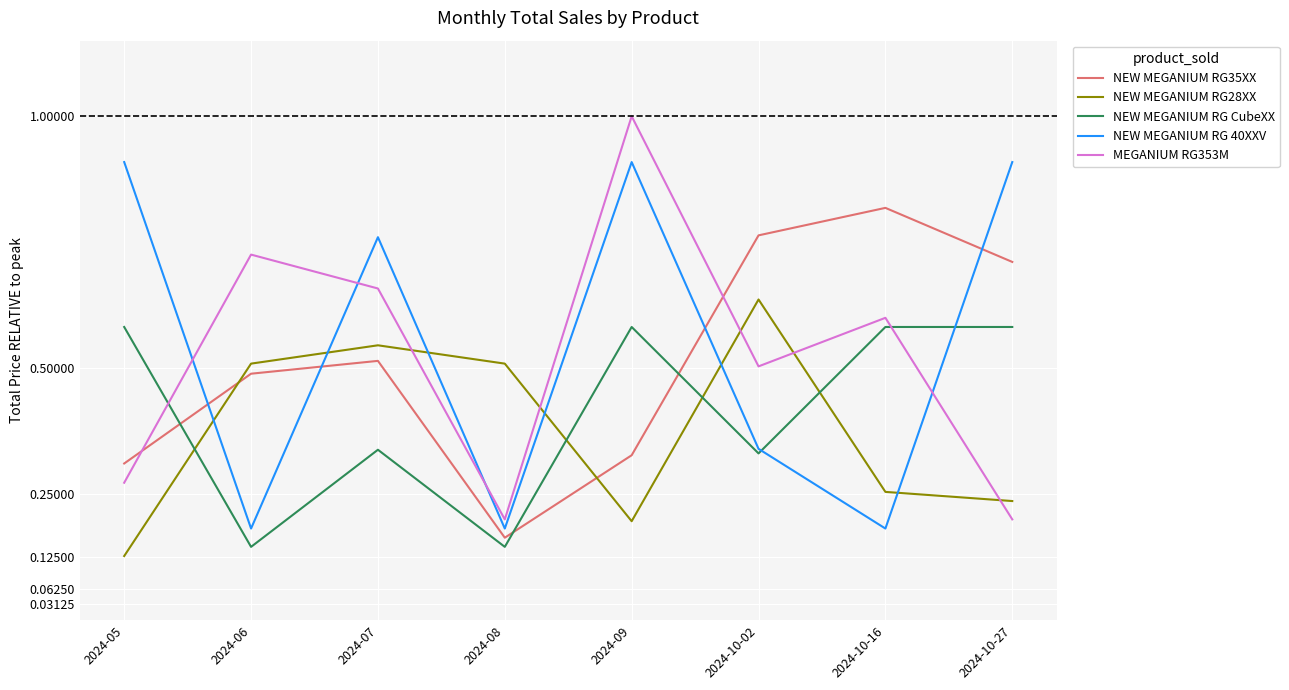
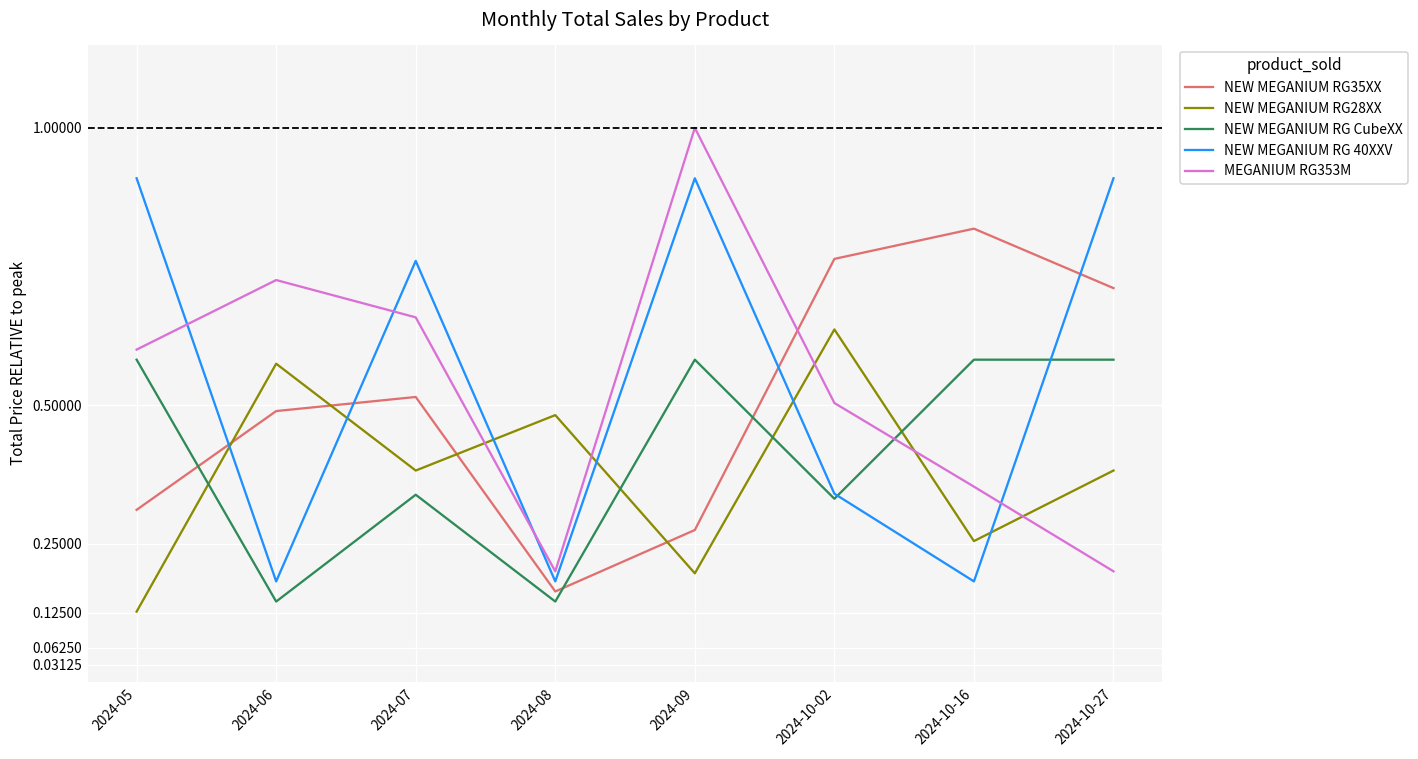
MEGANIUM RG353M, 2024-05: 0.27 -> 0.60
NEW MEGANIUM RG28XX, 2024-06: 0.51 -> 0.57
NEW MEGANIUM RG28XX, 2024-07: 0.55 -> 0.38
NEW MEGANIUM RG28XX, 2024-08: 0.51 -> 0.48
NEW MEGANIUM RG35XX, 2024-09: 0.33 -> 0.27
MEGANIUM RG353M, 2024-10-16: 0.60 -> 0.35
NEW MEGANIUM RG28XX, 2024-10-27: 0.24 -> 0.38
